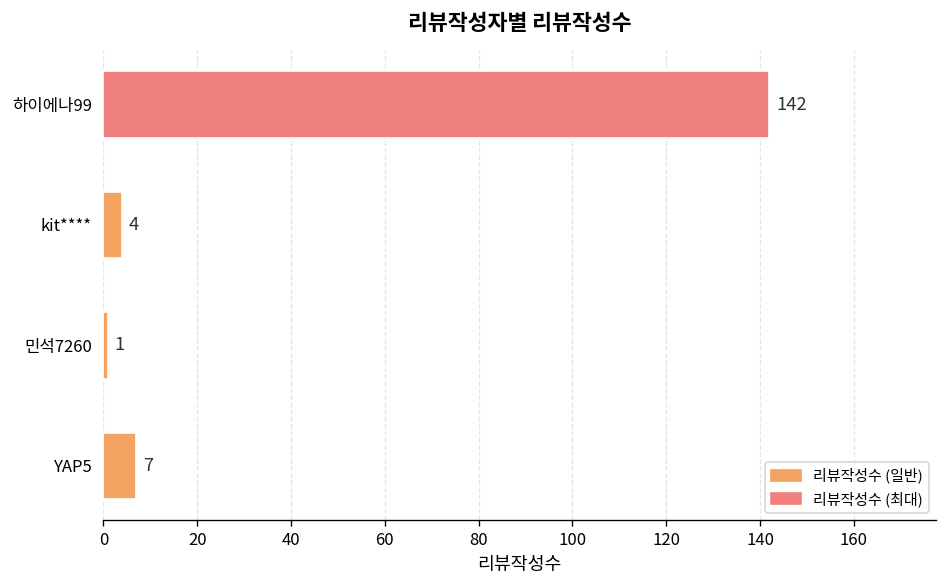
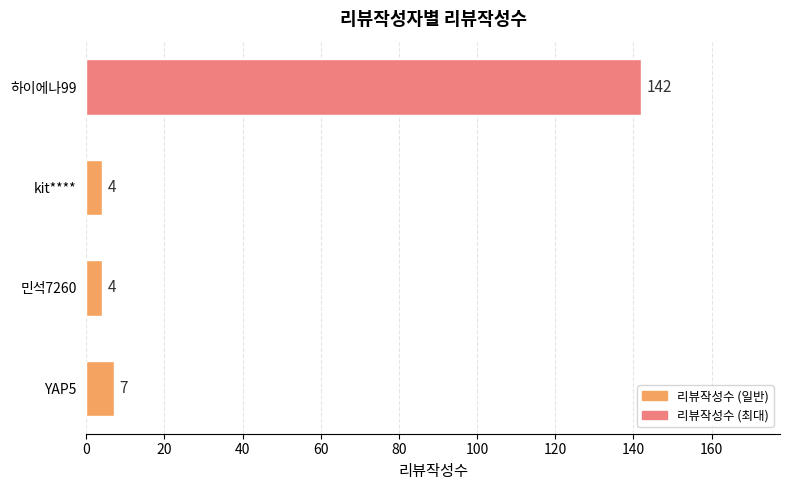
민석7260: 1 -> 4
